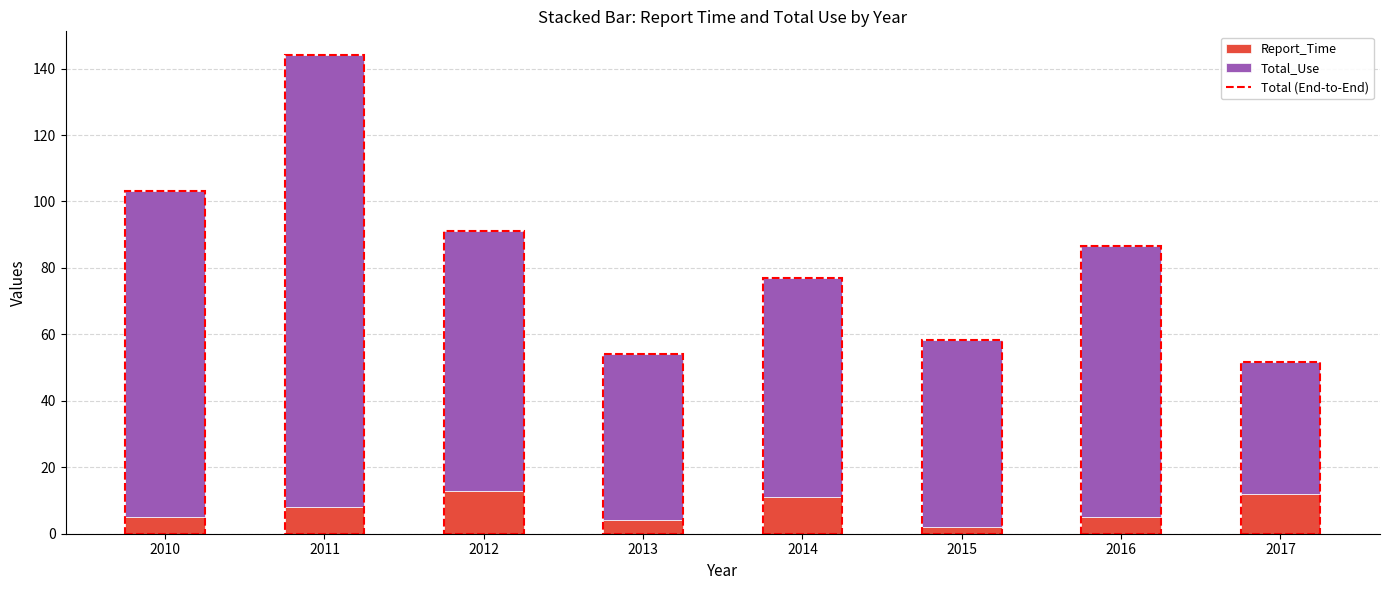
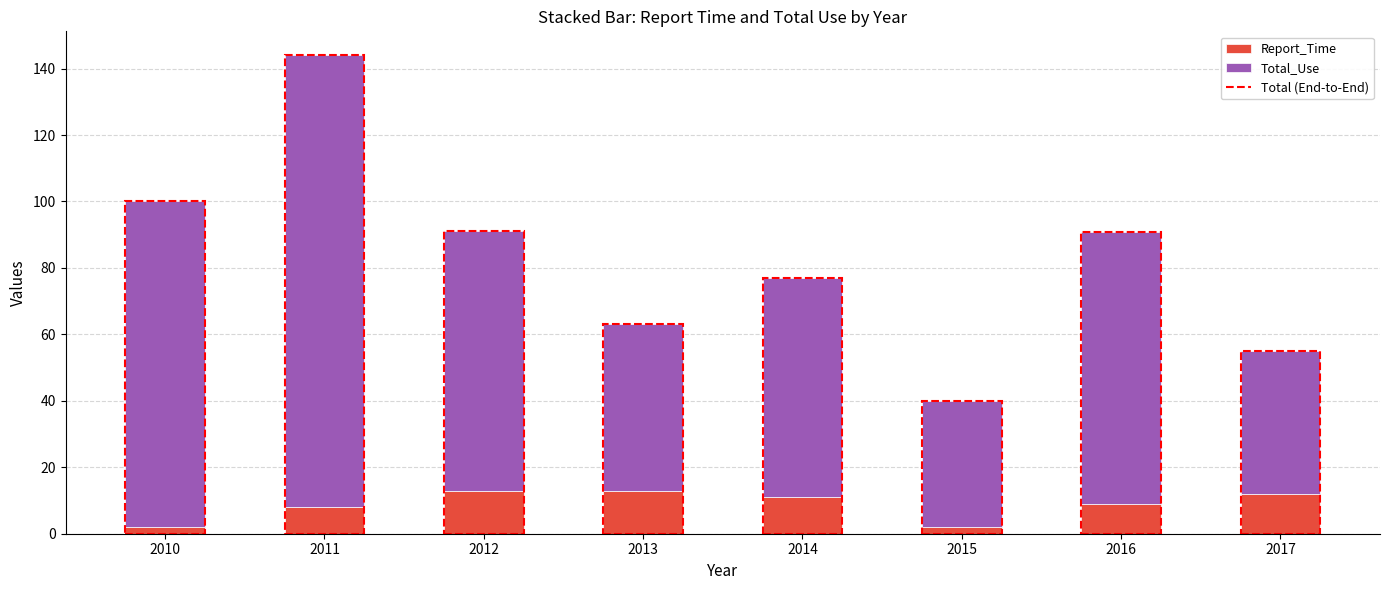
Report_Time, 2010: 5 -> 2
Report_Time, 2013: 4 -> 13
Total_Use, 2015: 56 -> 38
Report_Time, 2016: 5 -> 9
Total_Use, 2017: 40 -> 43
